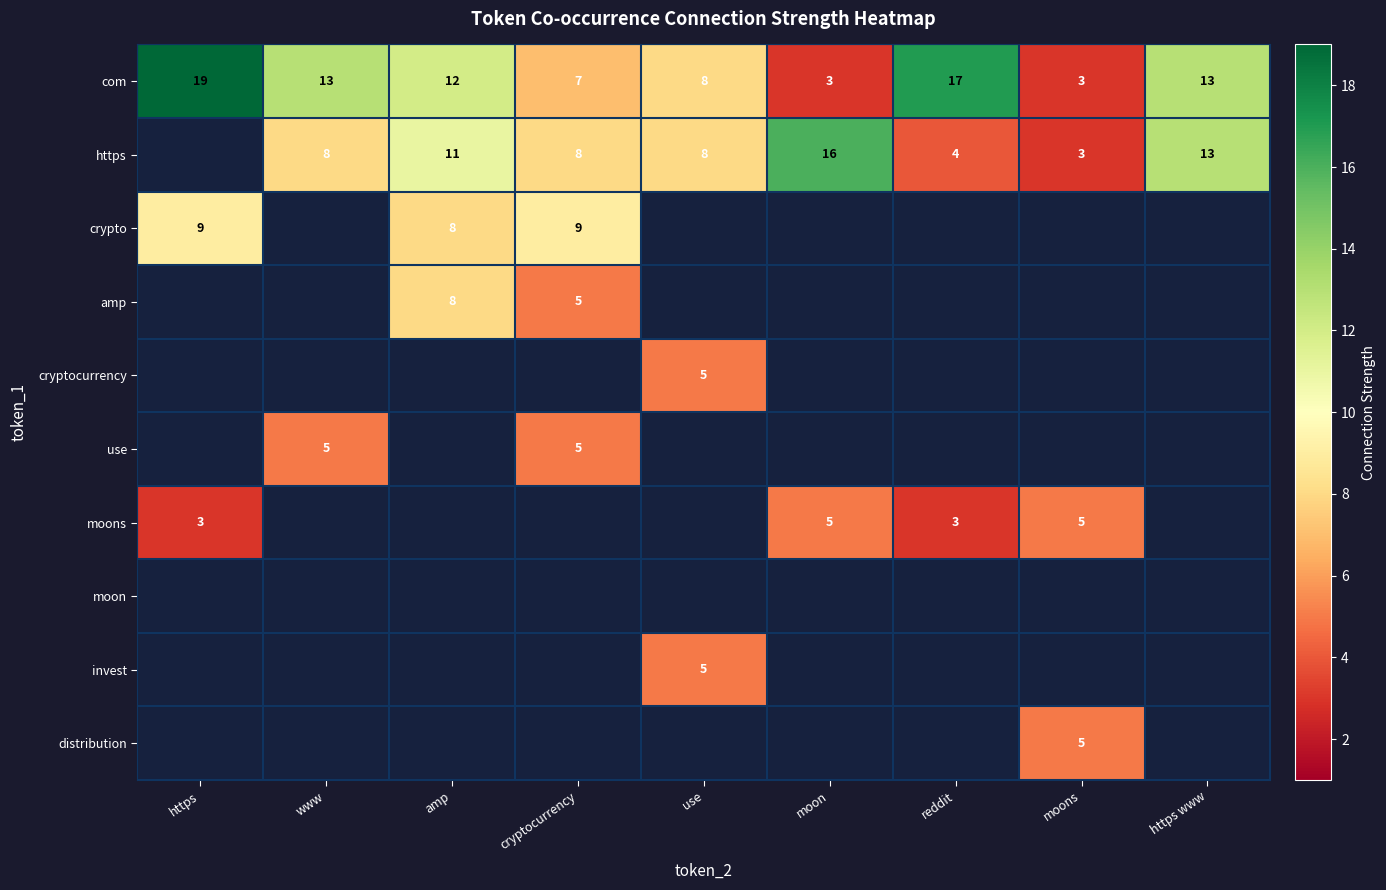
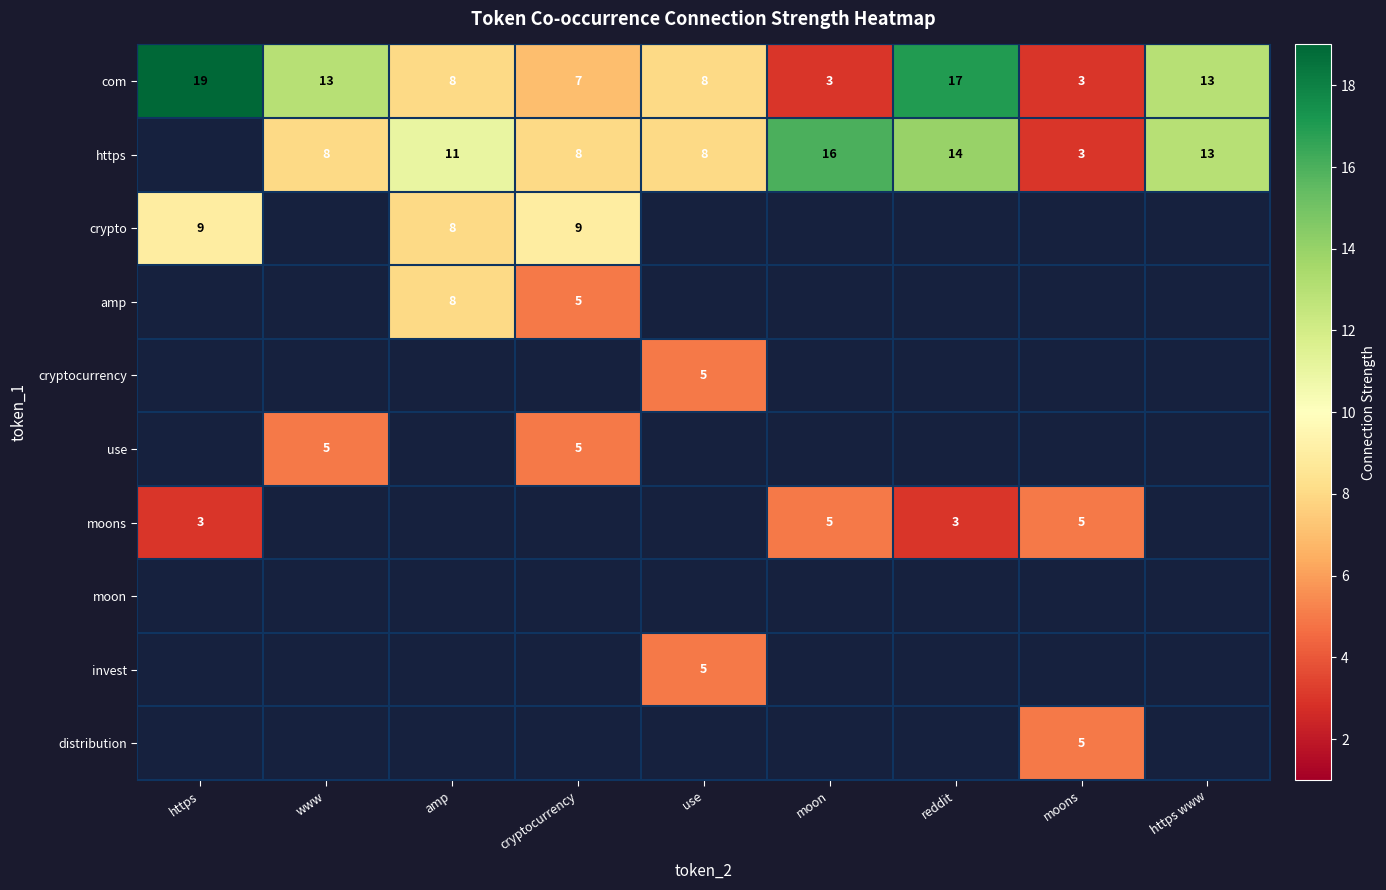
com, amp: 12 -> 8
https, reddit: 4 -> 14
